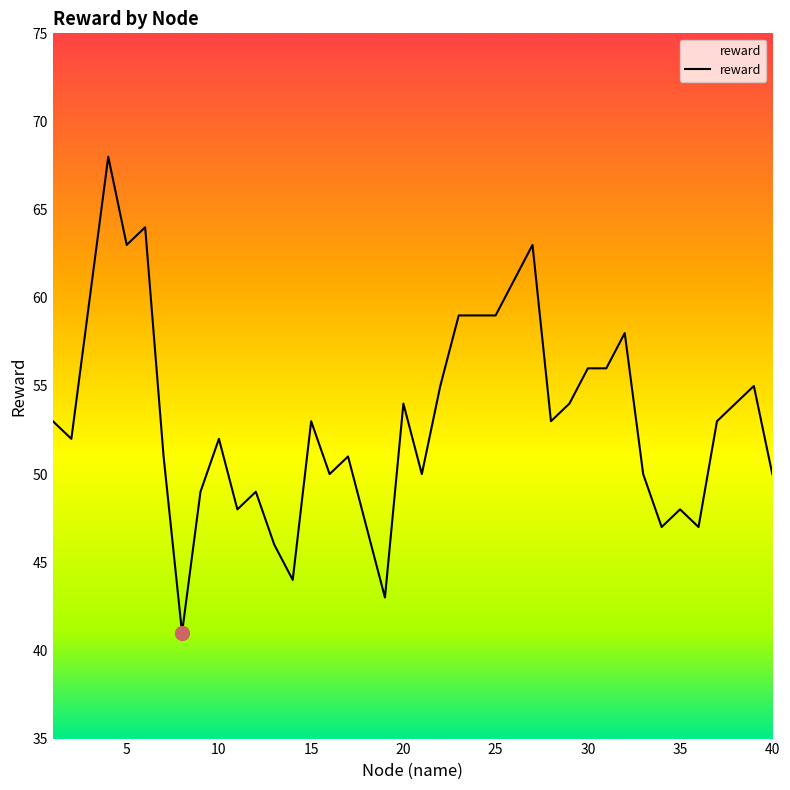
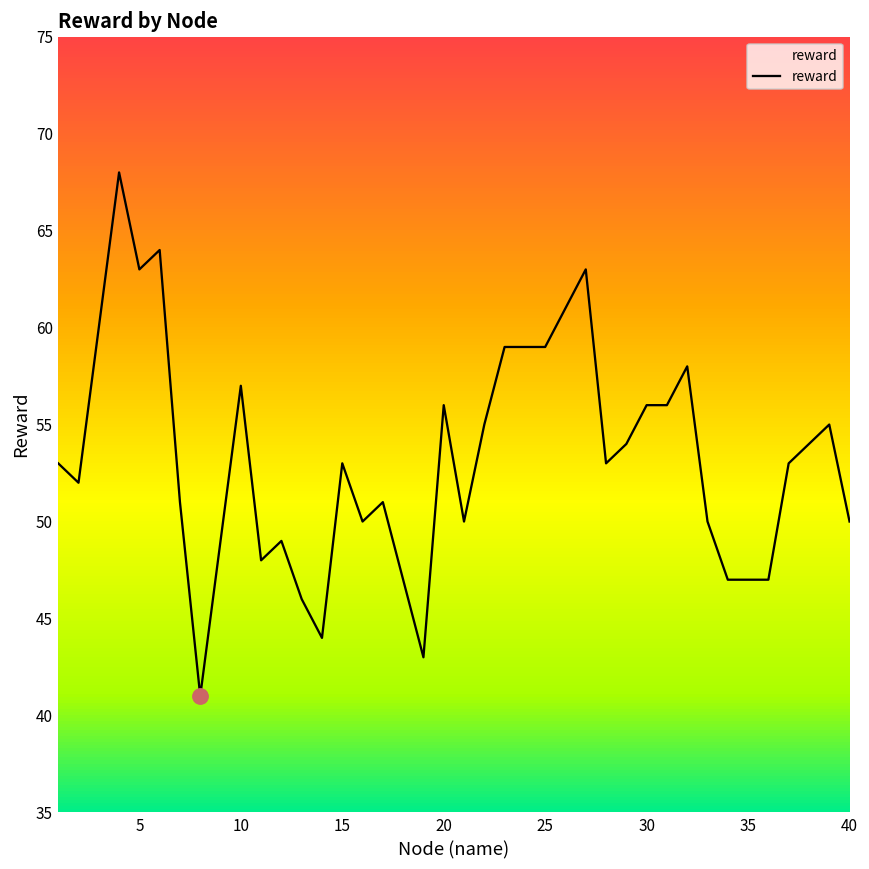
reward, 10: 52 -> 57
reward, 20: 54 -> 56
reward, 35: 48 -> 47
